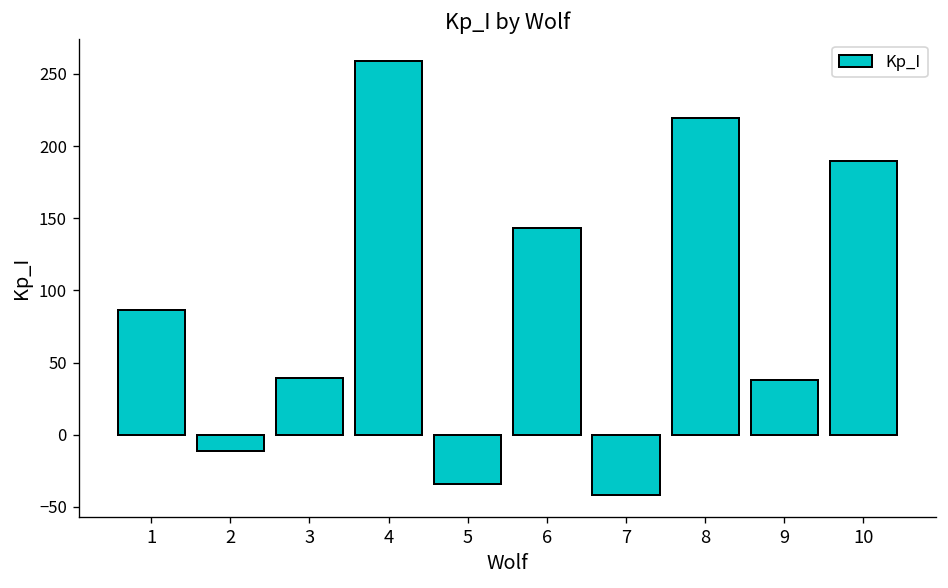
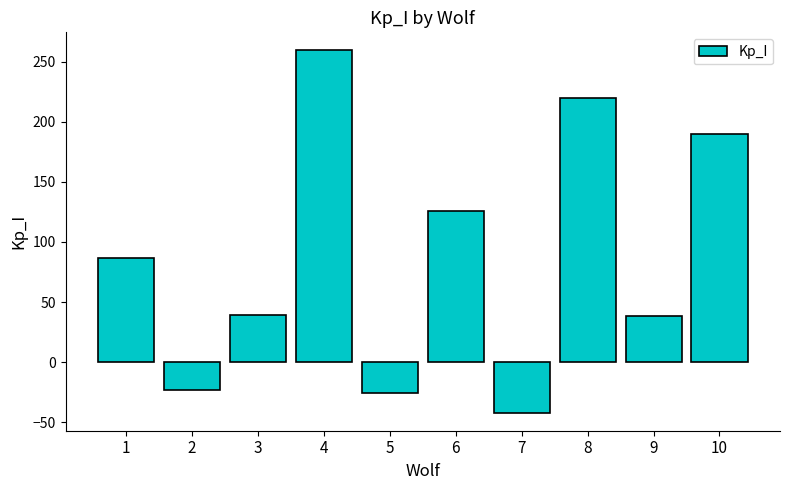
2: -11 -> -23
5: -34 -> -25
6: 143 -> 126
